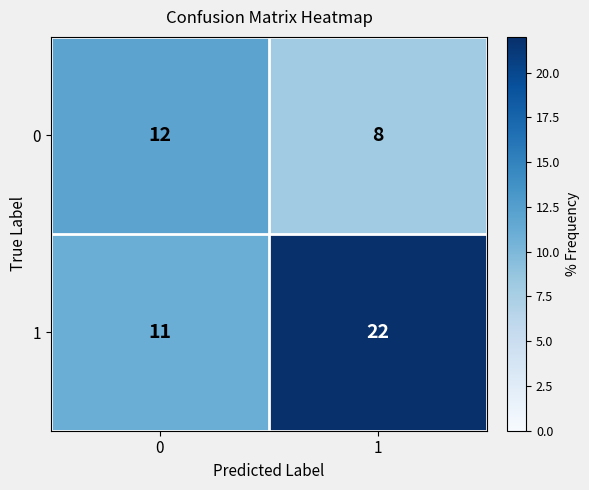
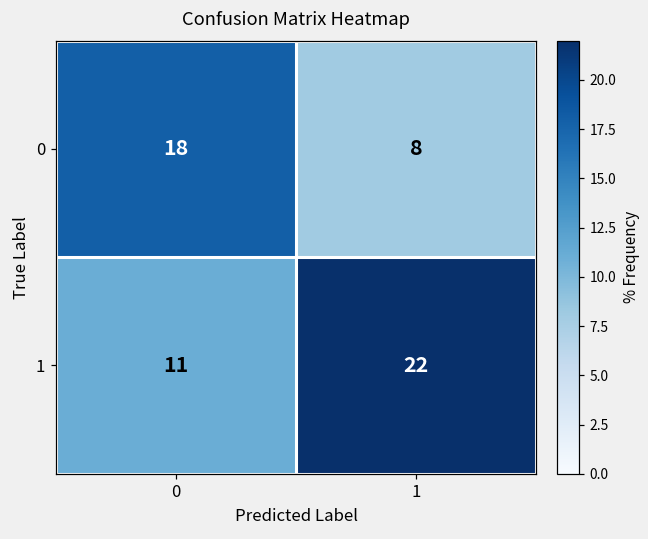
0, 0: 12 -> 18
